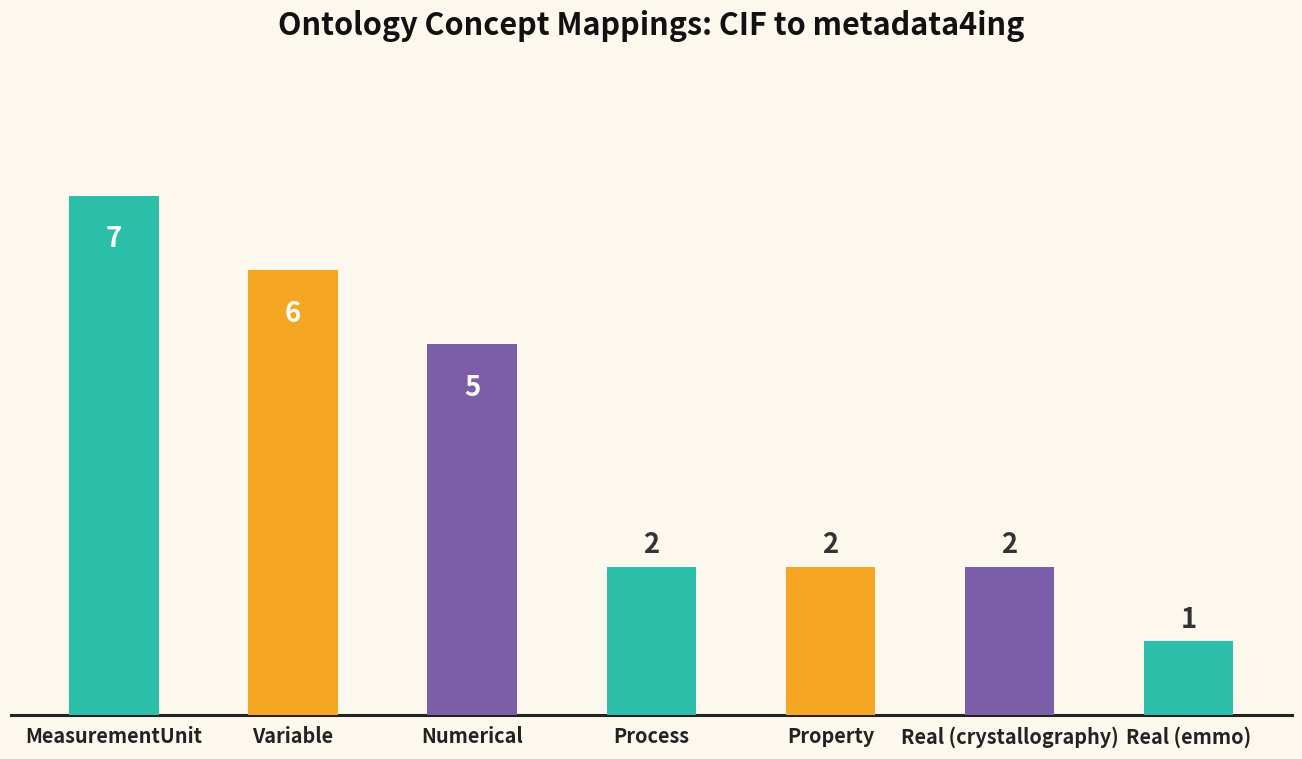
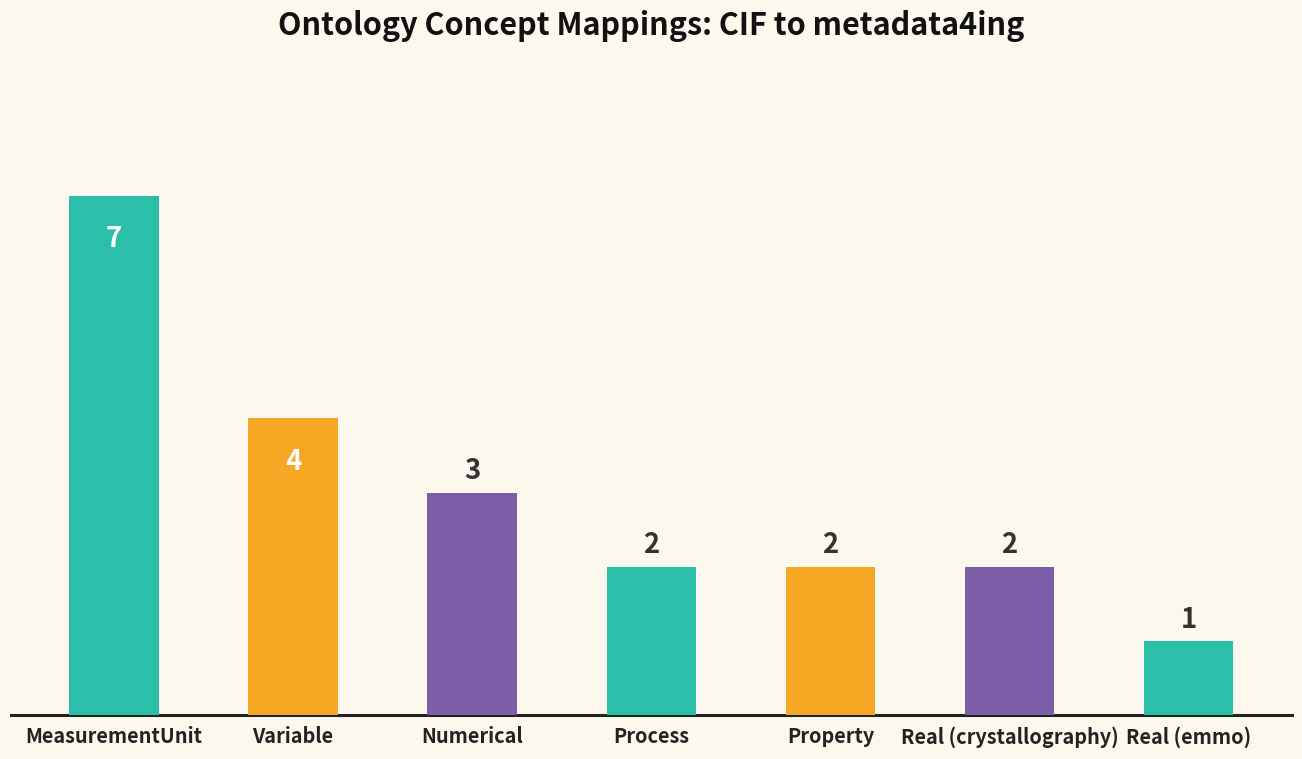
Variable: 6 -> 4
Numerical: 5 -> 3
